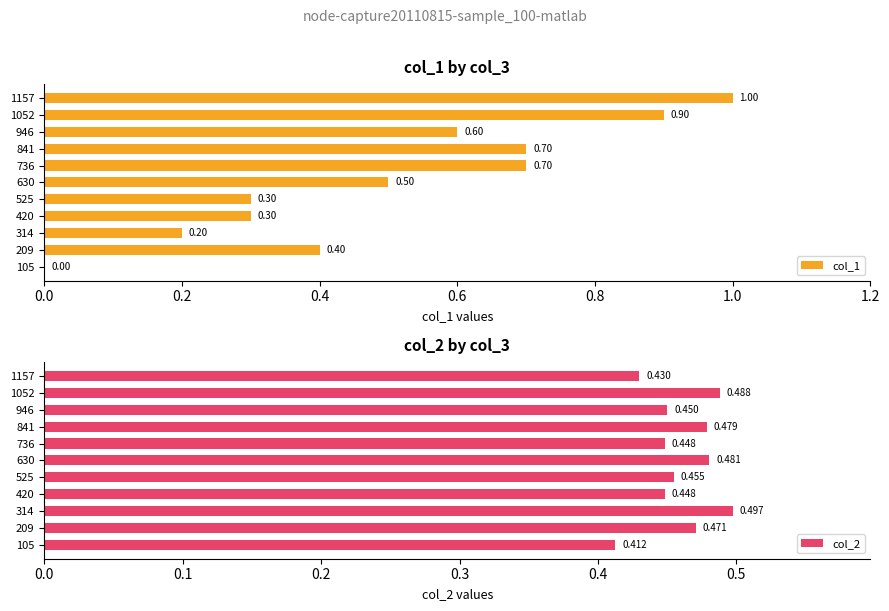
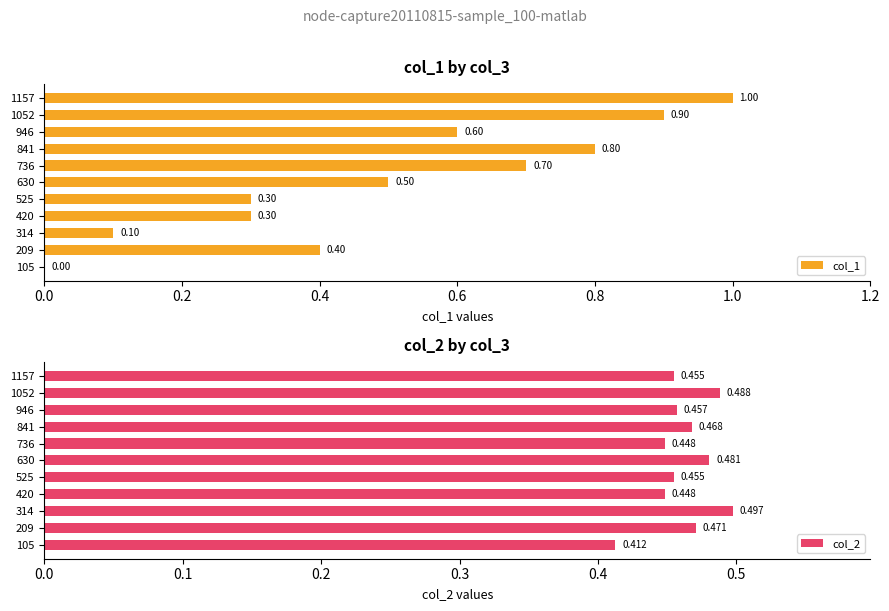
col_1 by col_3, 841: 0.70 -> 0.80
col_1 by col_3, 314: 0.20 -> 0.10
col_2 by col_3, 1157: 0.430 -> 0.455
col_2 by col_3, 946: 0.450 -> 0.457
col_2 by col_3, 841: 0.479 -> 0.468
